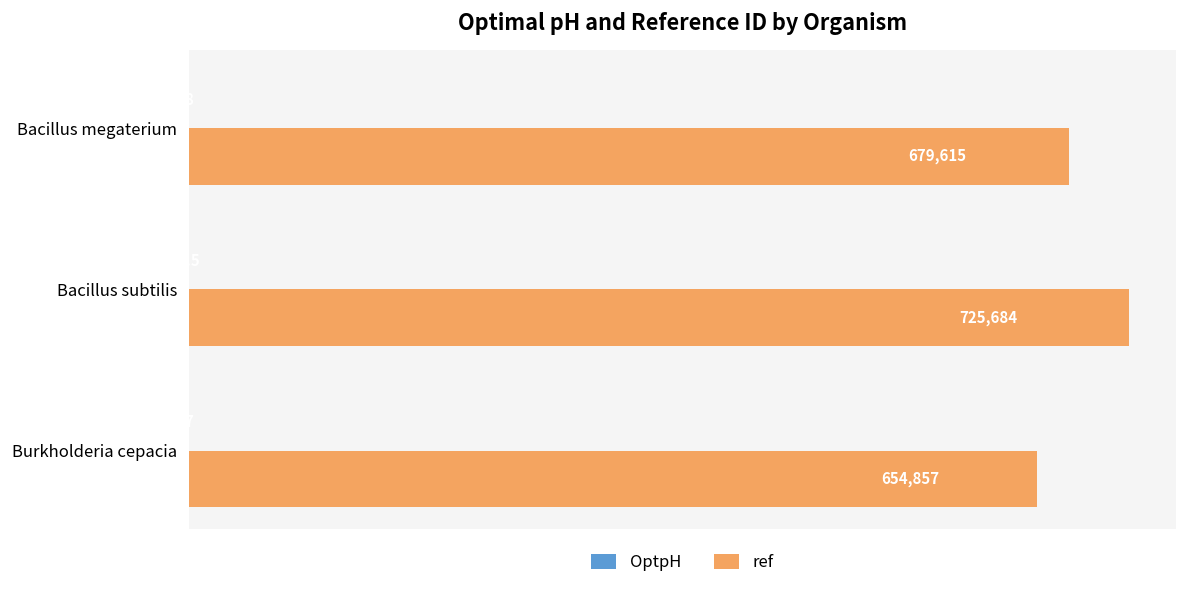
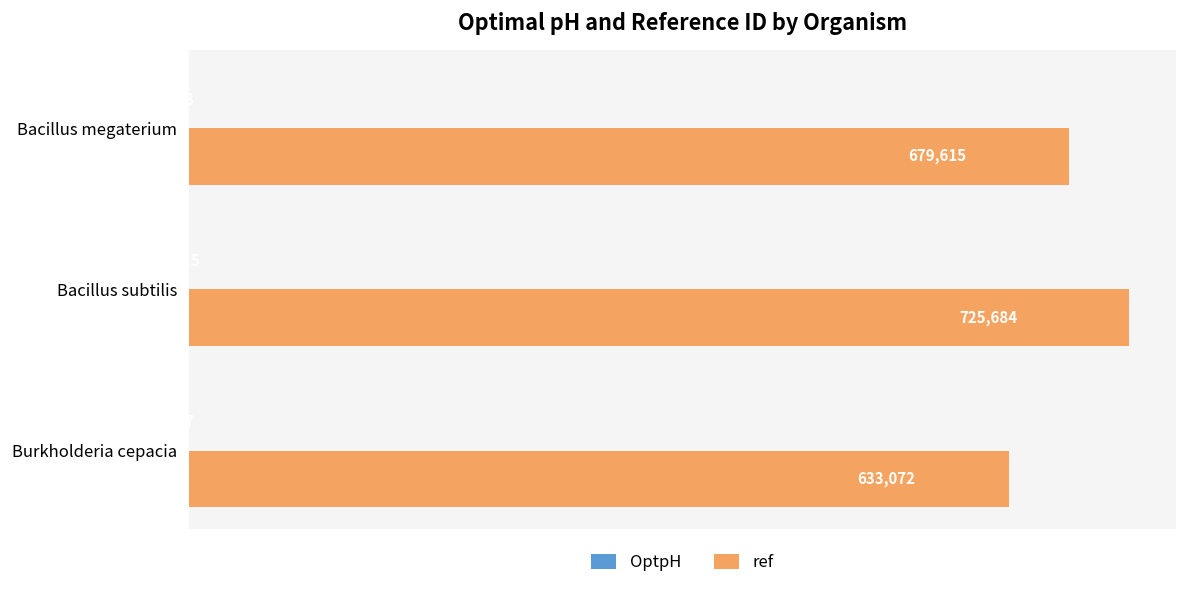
ref, Burkholderia cepacia: 654,857 -> 633,072
